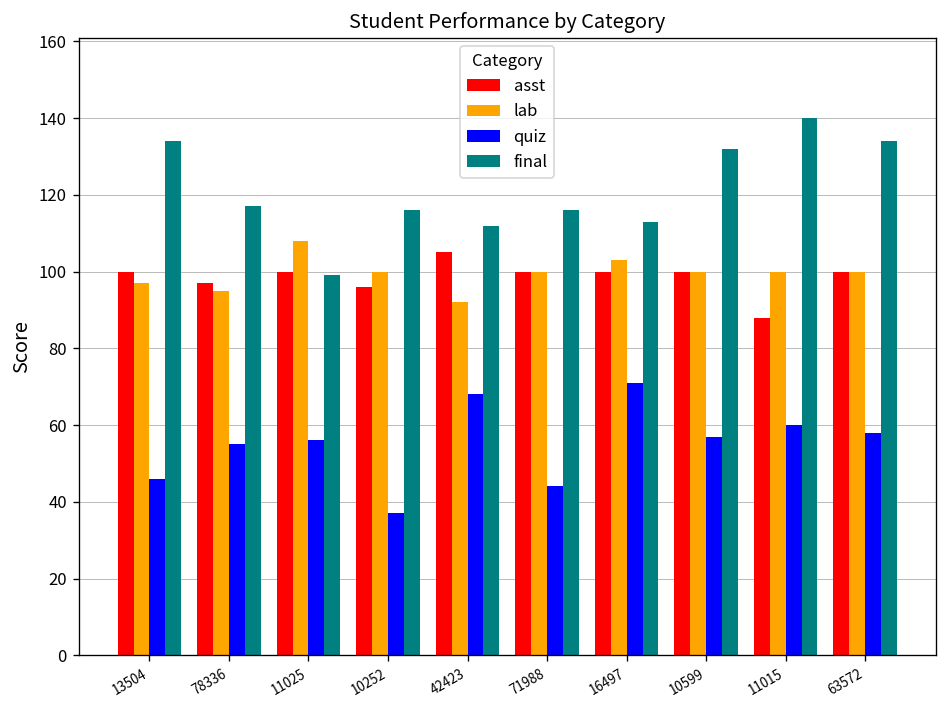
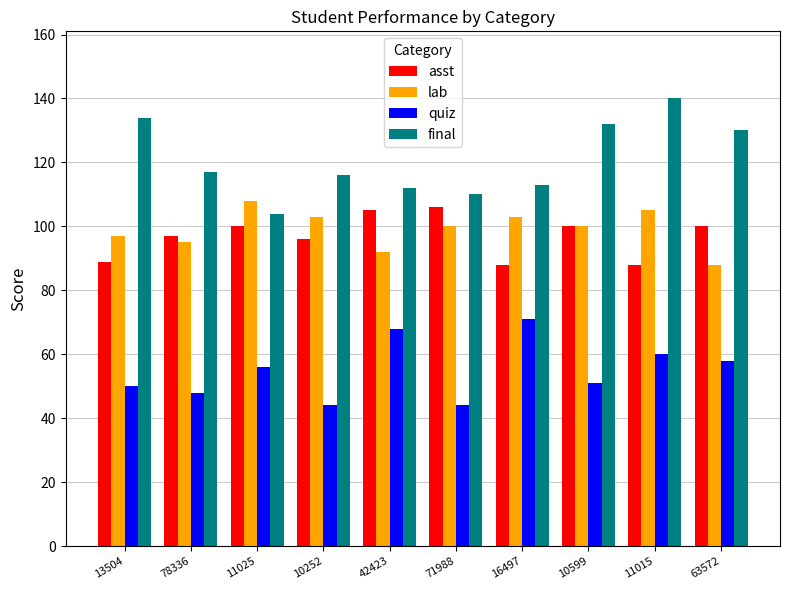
asst, 13504: 100 -> 89
quiz, 13504: 46 -> 50
quiz, 78336: 55 -> 48
final, 11025: 99 -> 104
lab, 10252: 100 -> 103
quiz, 10252: 37 -> 44
asst, 71988: 100 -> 106
final, 71988: 116 -> 110
asst, 16497: 100 -> 88
quiz, 10599: 57 -> 51
lab, 11015: 100 -> 105
lab, 63572: 100 -> 88
final, 63572: 134 -> 130
